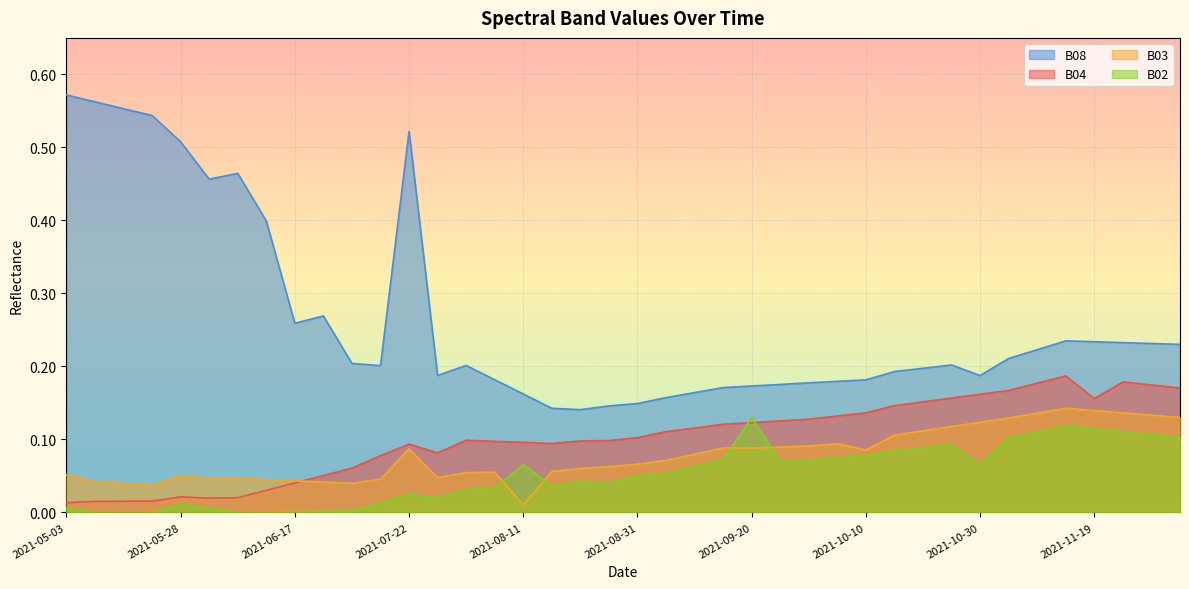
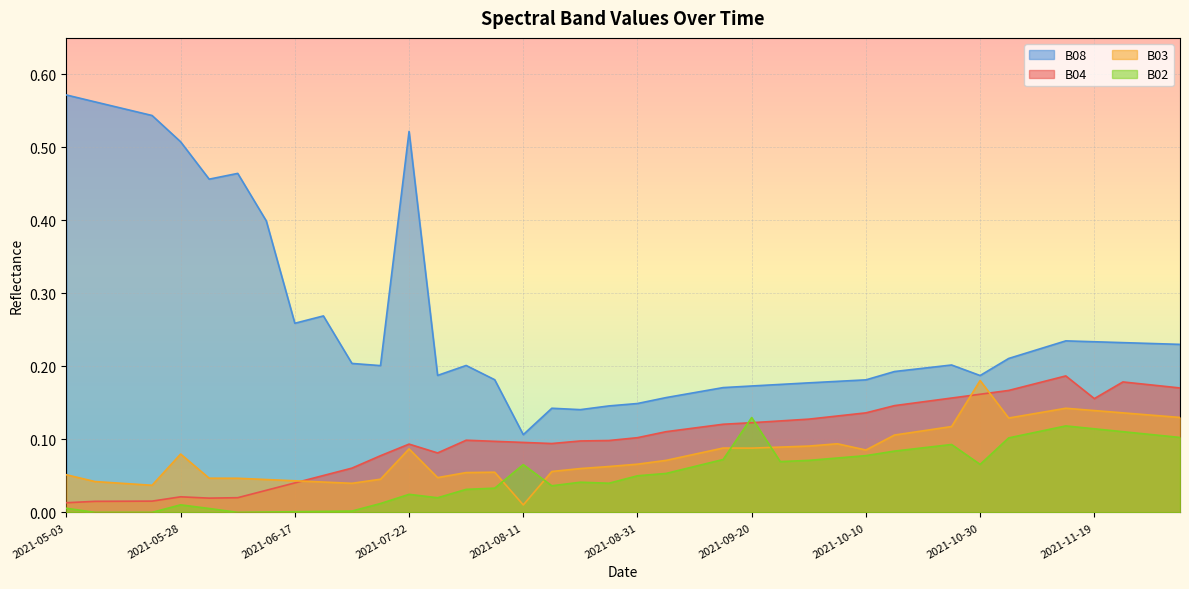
B03, 2021-05-28: 0.05 -> 0.08
B08, 2021-08-11: 0.16 -> 0.11
B03, 2021-10-30: 0.12 -> 0.18
